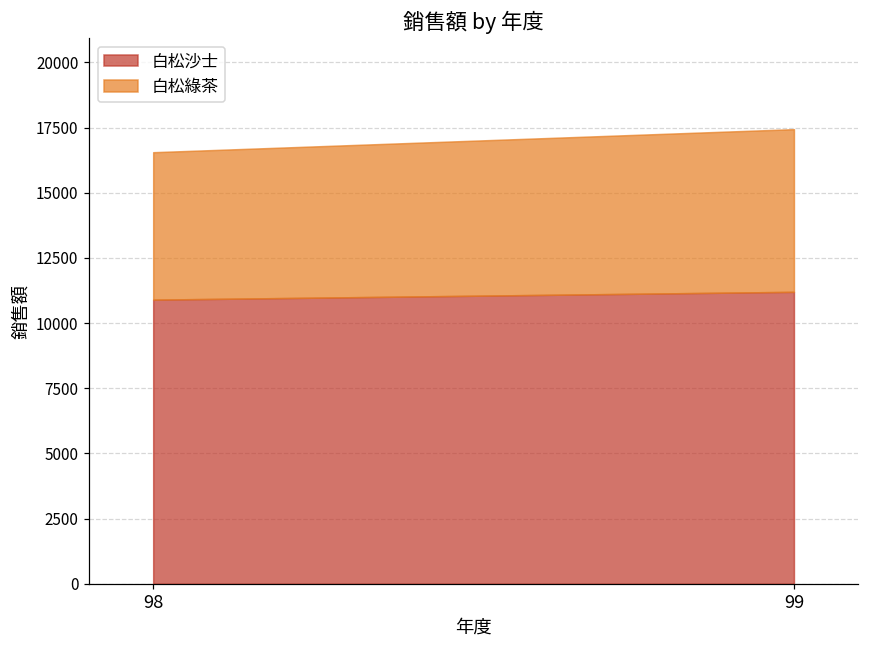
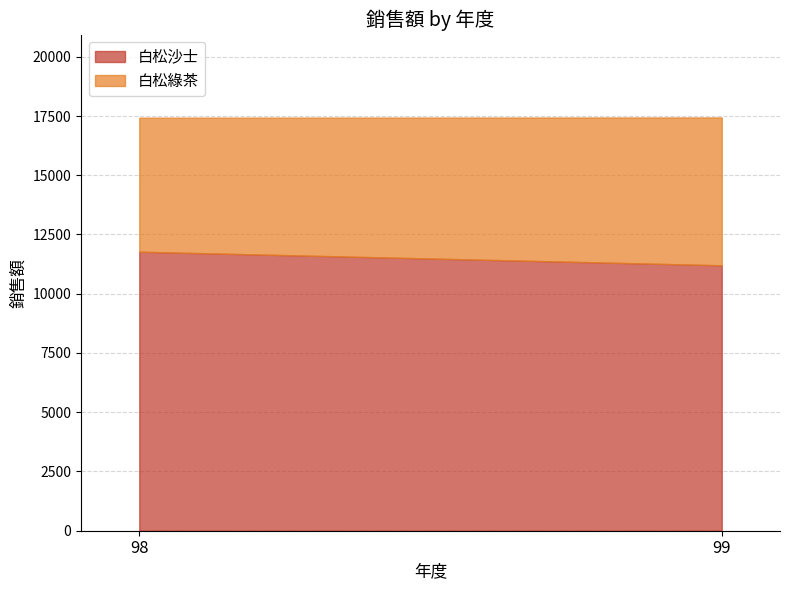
白松沙士, 98: 10900 -> 11800
